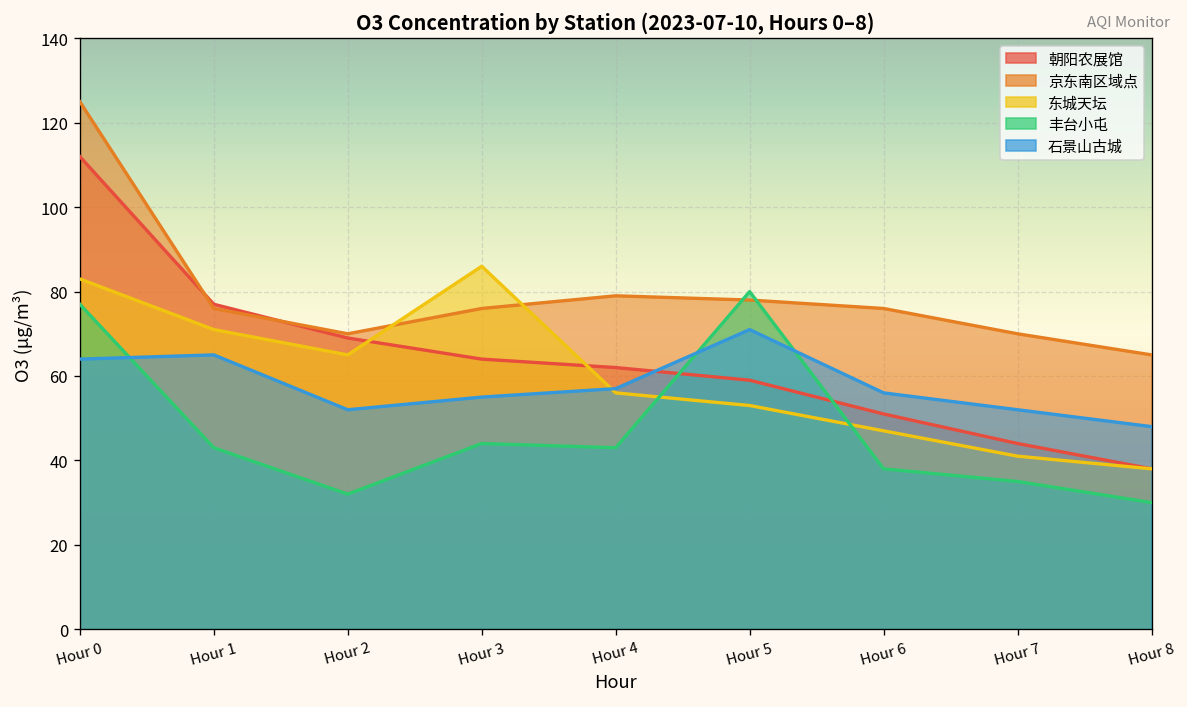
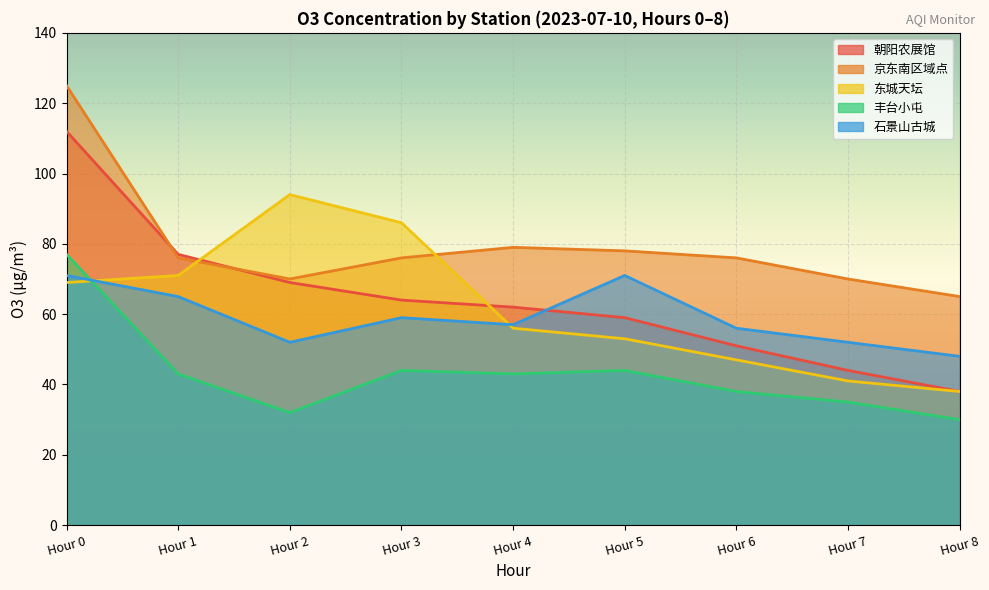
东城天坛, Hour 0: 83 -> 69
石景山古城, Hour 0: 64 -> 71
东城天坛, Hour 2: 65 -> 94
石景山古城, Hour 3: 55 -> 59
丰台小屯, Hour 5: 80 -> 44
